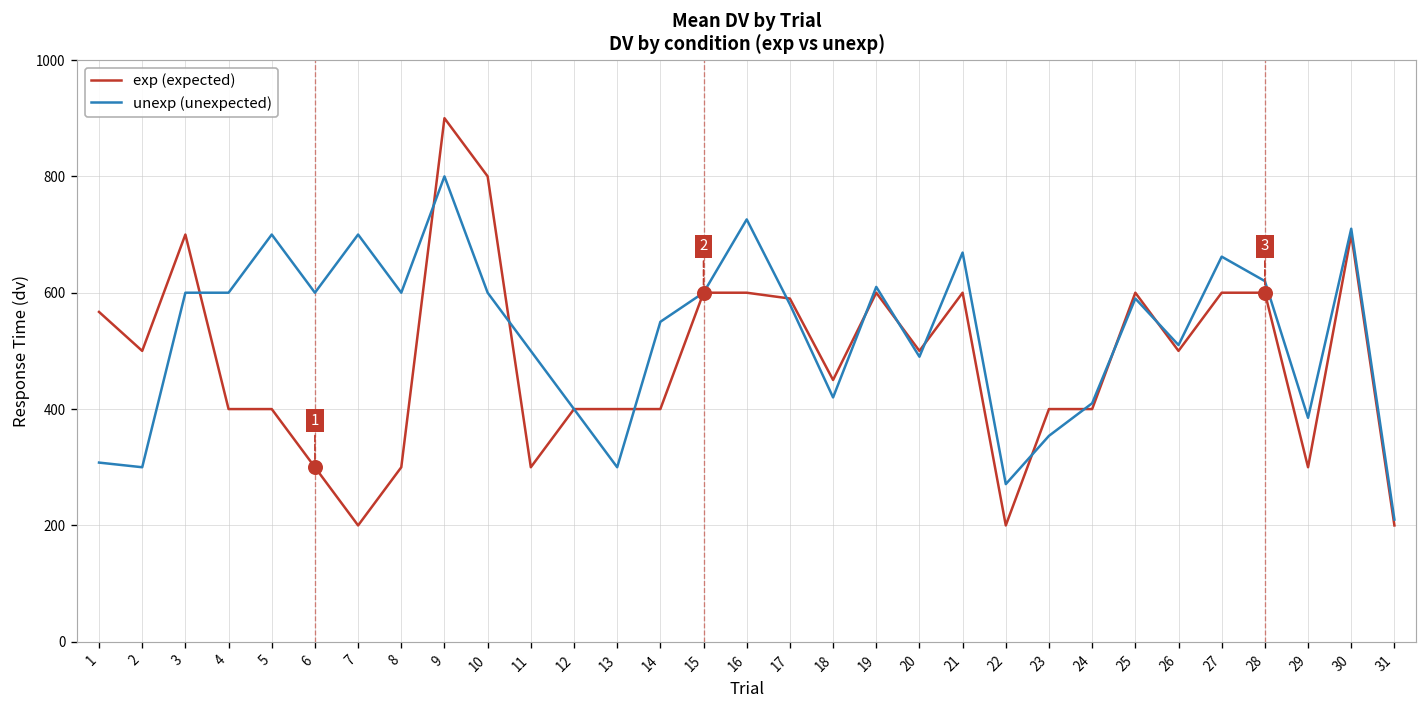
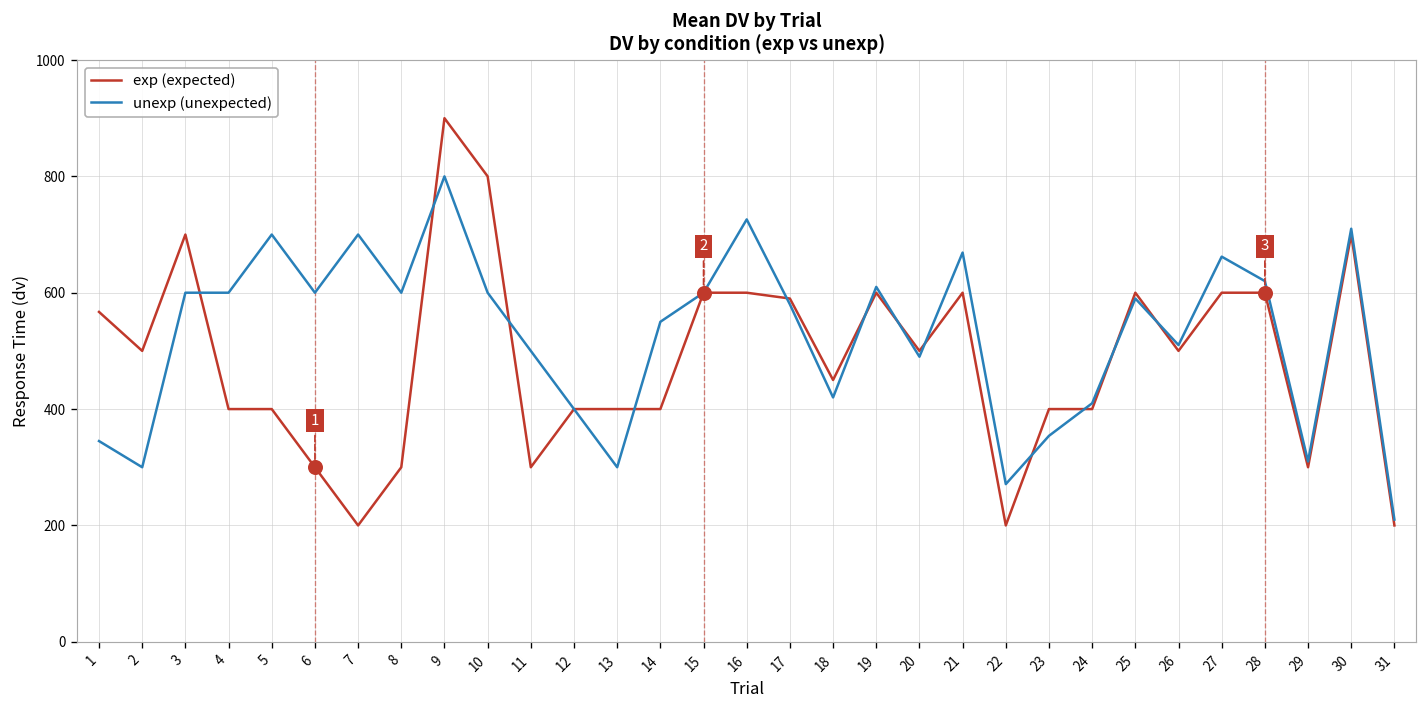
unexp (unexpected), 1: 310 -> 350
unexp (unexpected), 29: 390 -> 310
